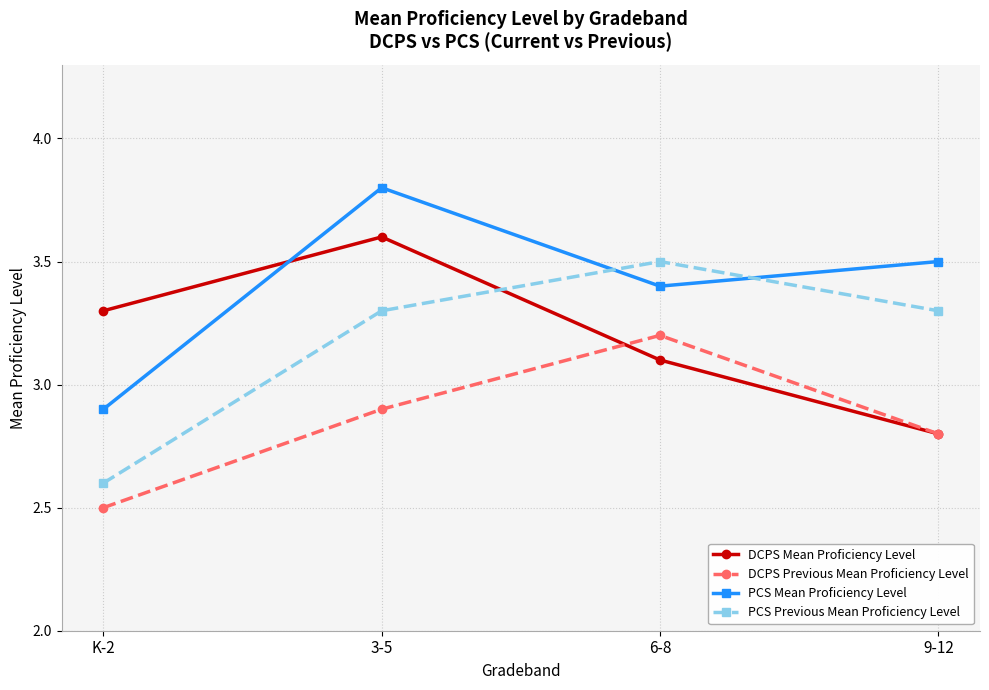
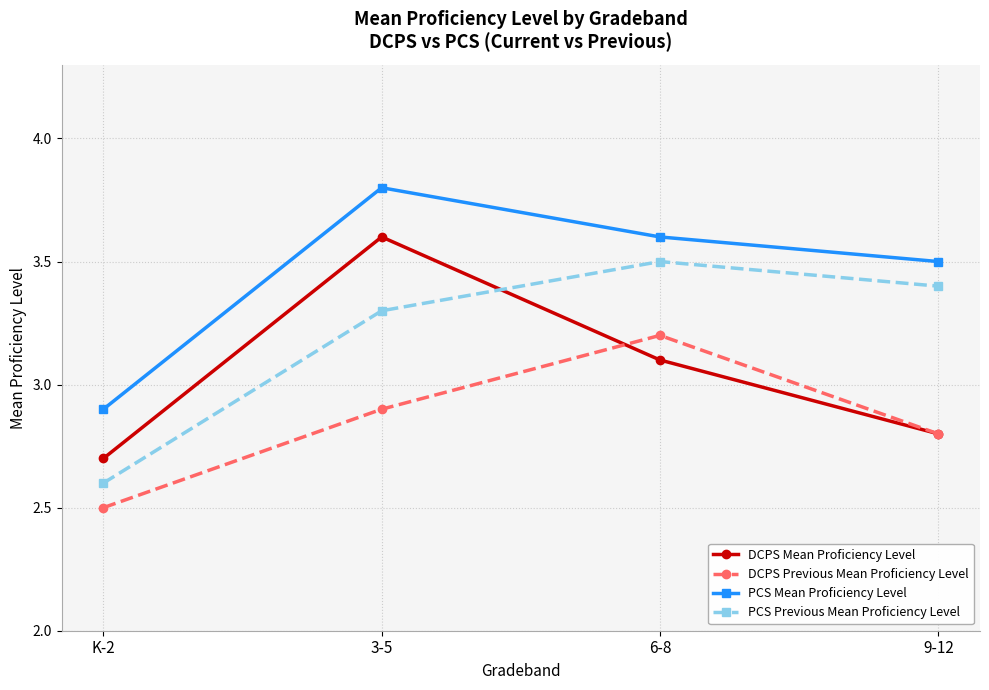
DCPS Mean Proficiency Level, K-2: 3.3 -> 2.7
PCS Mean Proficiency Level, 6-8: 3.4 -> 3.6
PCS Previous Mean Proficiency Level, 9-12: 3.3 -> 3.4
